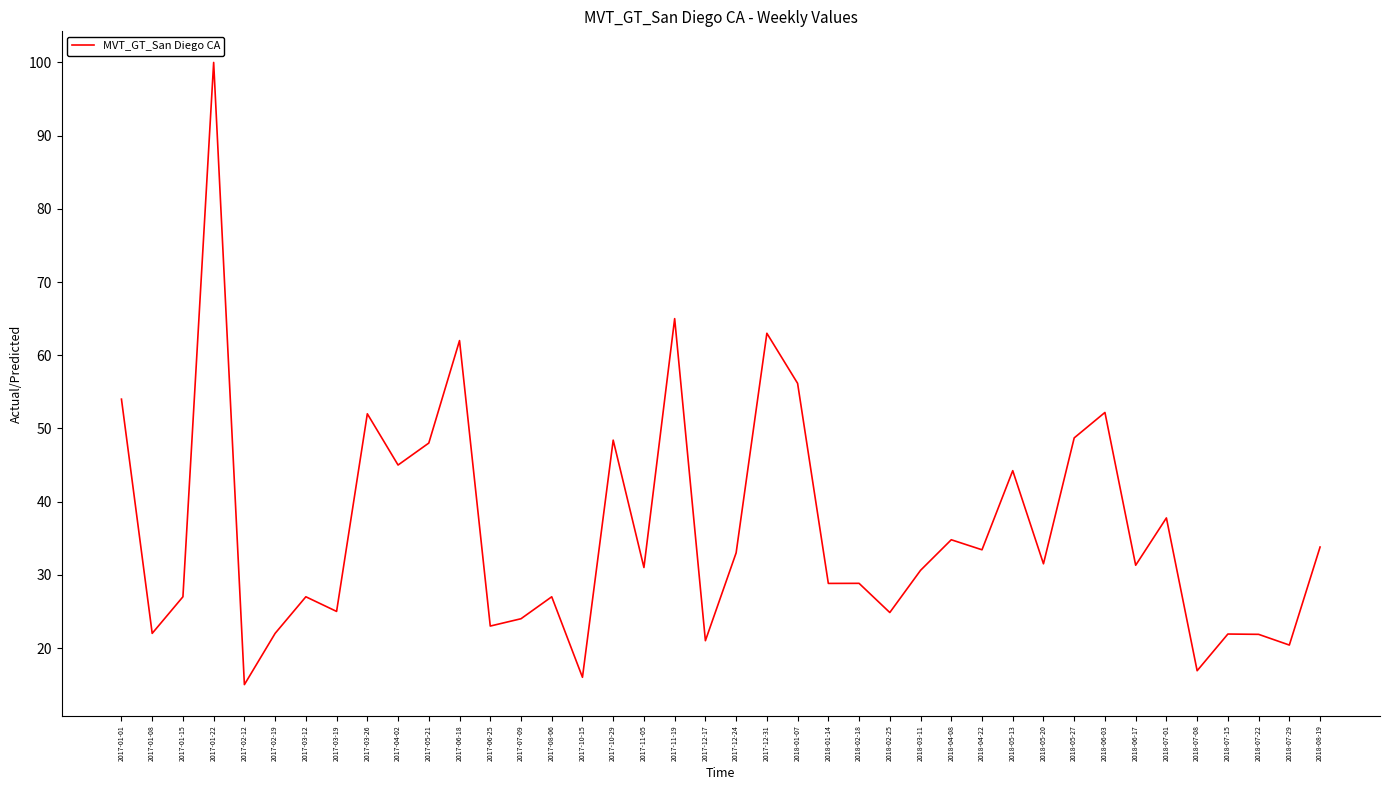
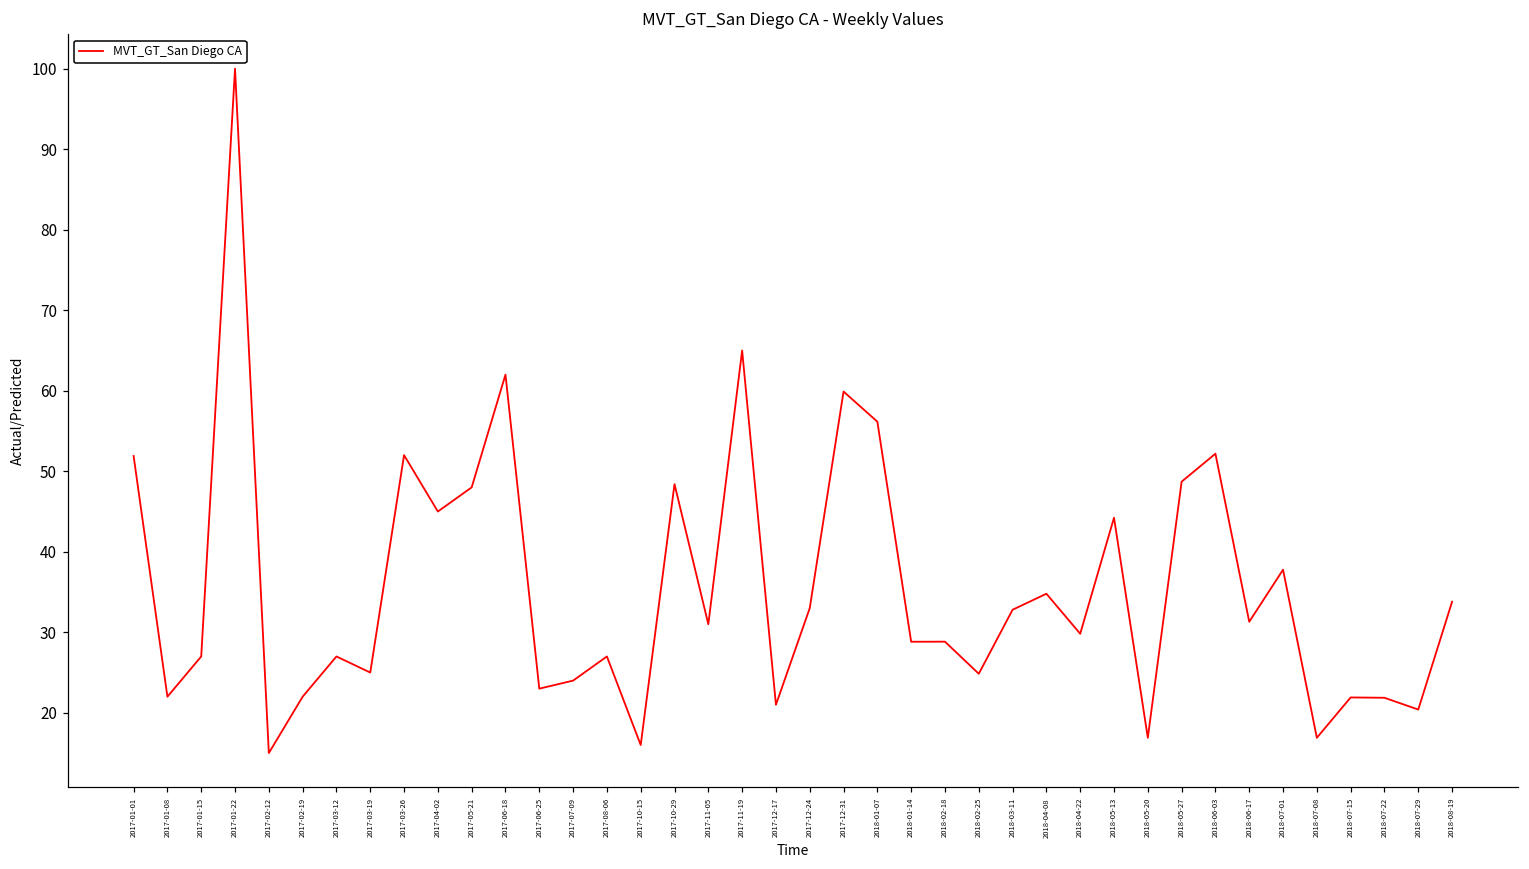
2017-01-01: 54 -> 52
2017-12-31: 63 -> 60
2018-03-11: 31 -> 33
2018-04-22: 33 -> 30
2018-05-20: 32 -> 17
